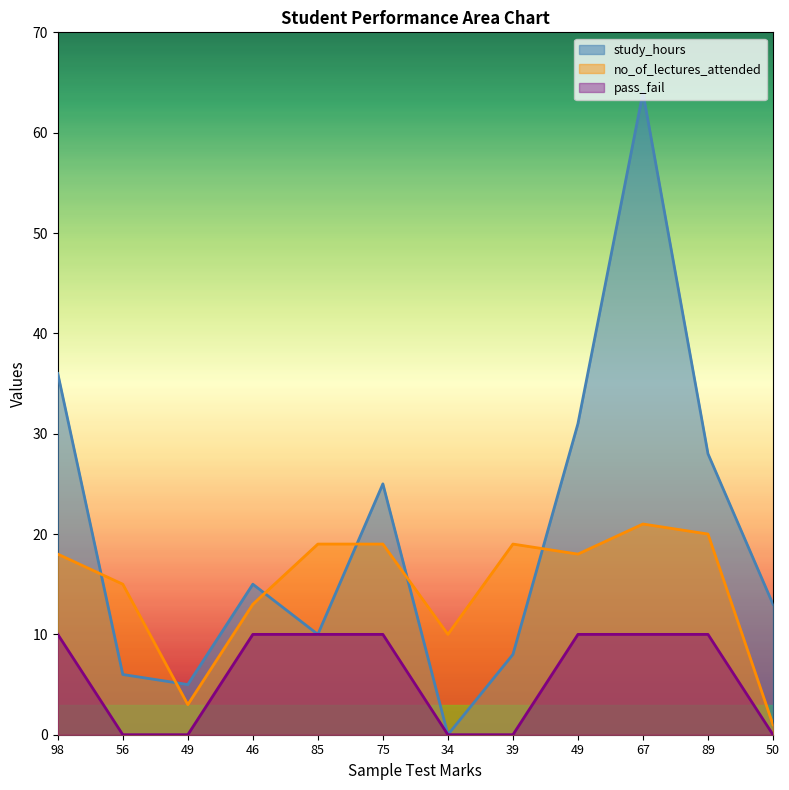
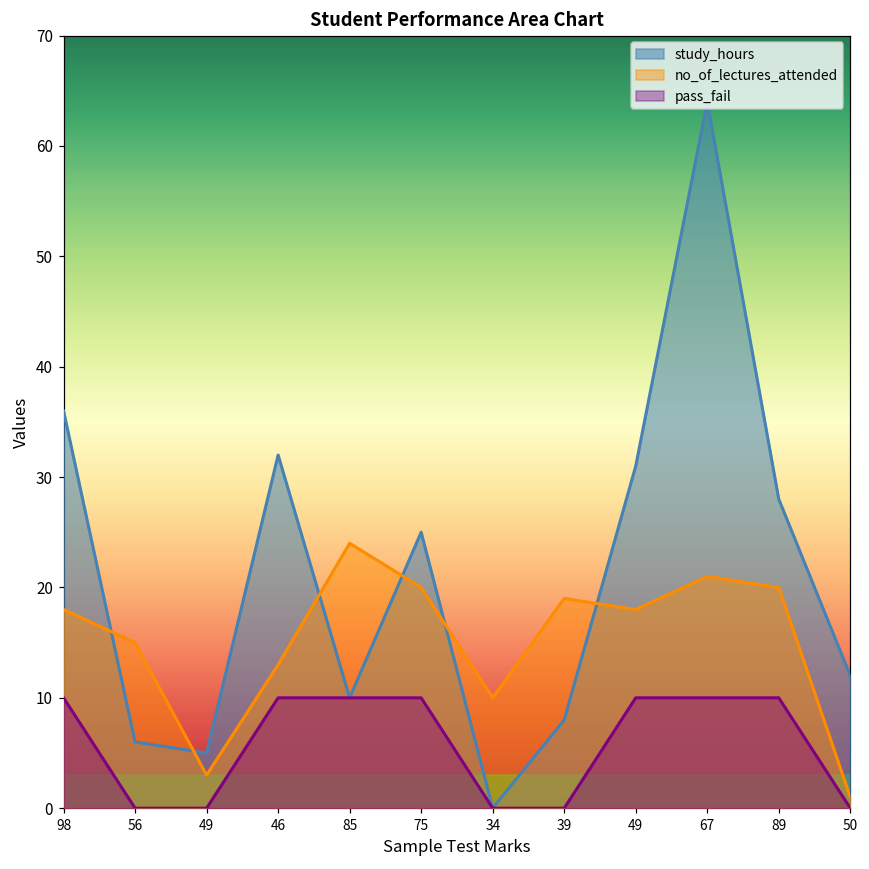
study_hours, 46: 15 -> 32
no_of_lectures_attended, 85: 19 -> 24
no_of_lectures_attended, 75: 19 -> 20
study_hours, 50: 13 -> 12
